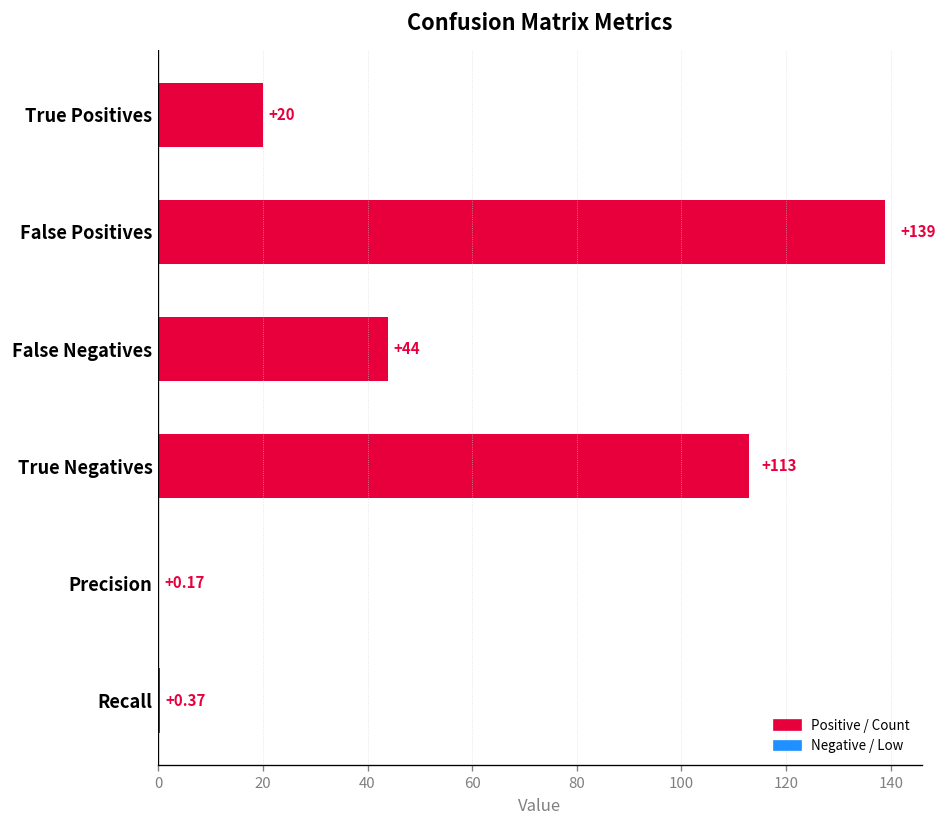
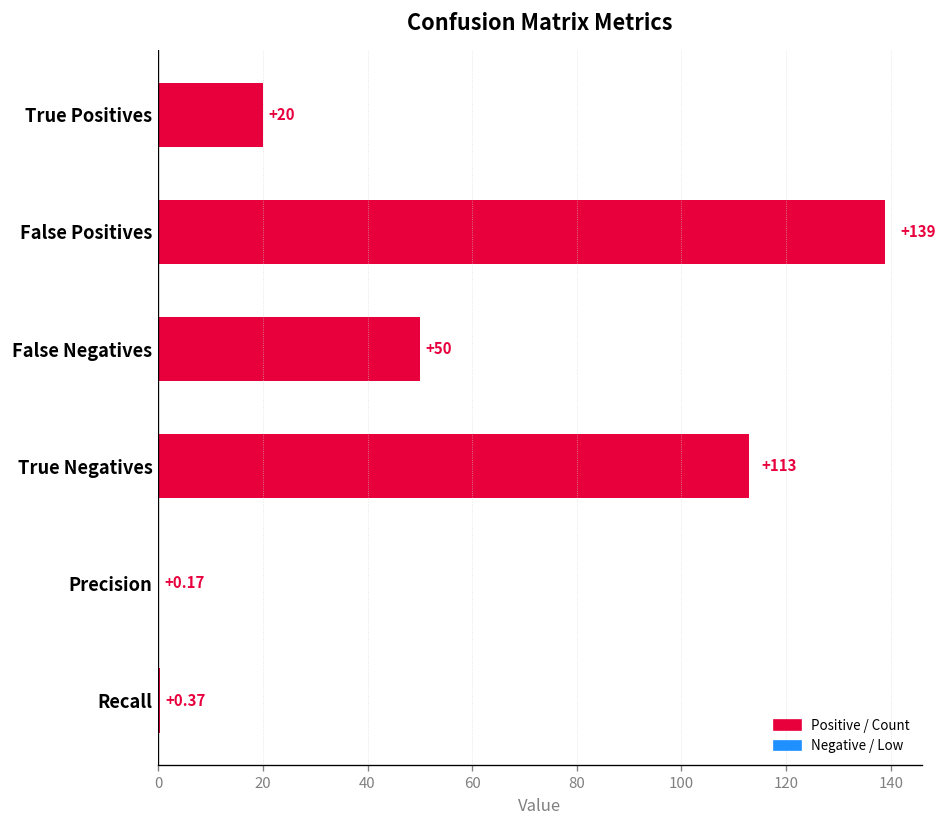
False Negatives: +44 -> +50
